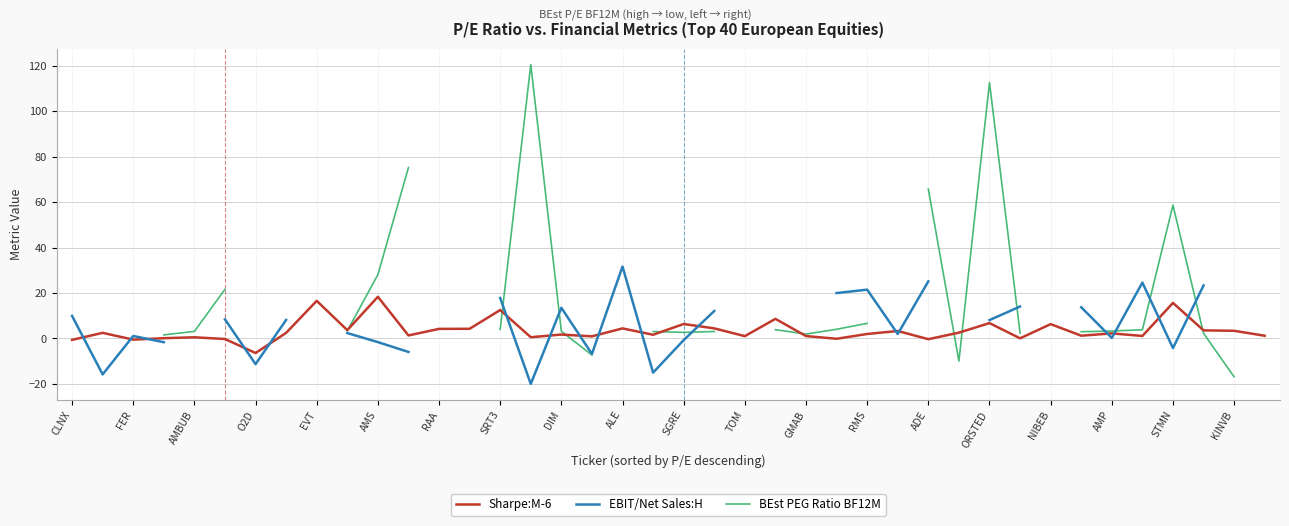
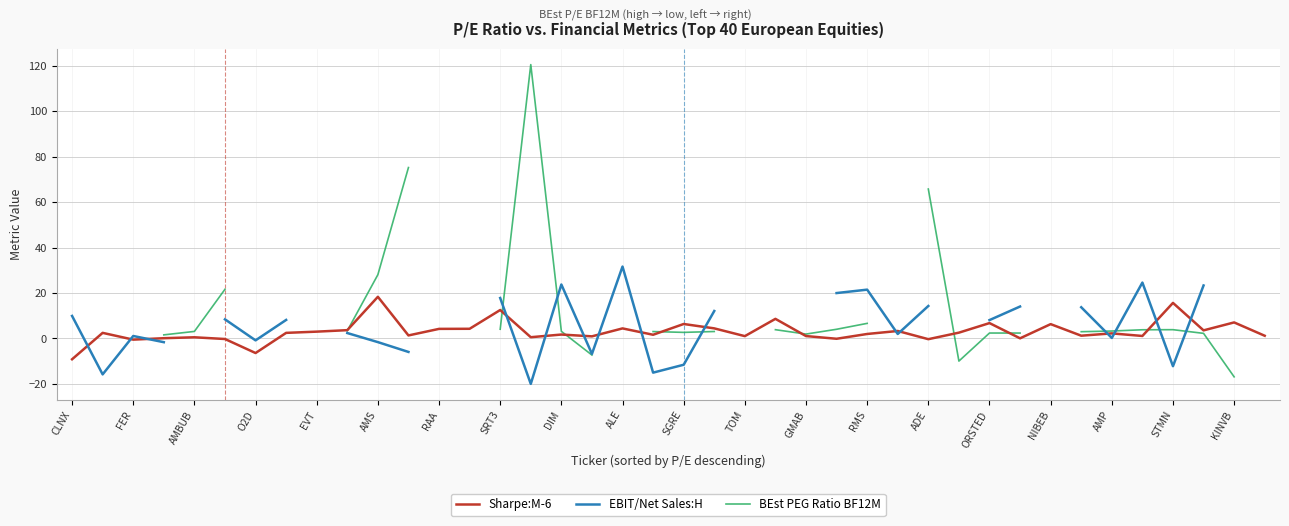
Sharpe:M-6, CLNX: -1 -> -9
EBIT/Net Sales:H, O2D: -11 -> -1
Sharpe:M-6, EVT: 17 -> 3
EBIT/Net Sales:H, DIM: 14 -> 24
EBIT/Net Sales:H, SGRE: -1 -> -12
EBIT/Net Sales:H, ADE: 25 -> 14
BEst PEG Ratio BF12M, ORSTED: 113 -> 2
EBIT/Net Sales:H, STMN: -4 -> -12
BEst PEG Ratio BF12M, STMN: 59 -> 4
Sharpe:M-6, KINVB: 3 -> 7
